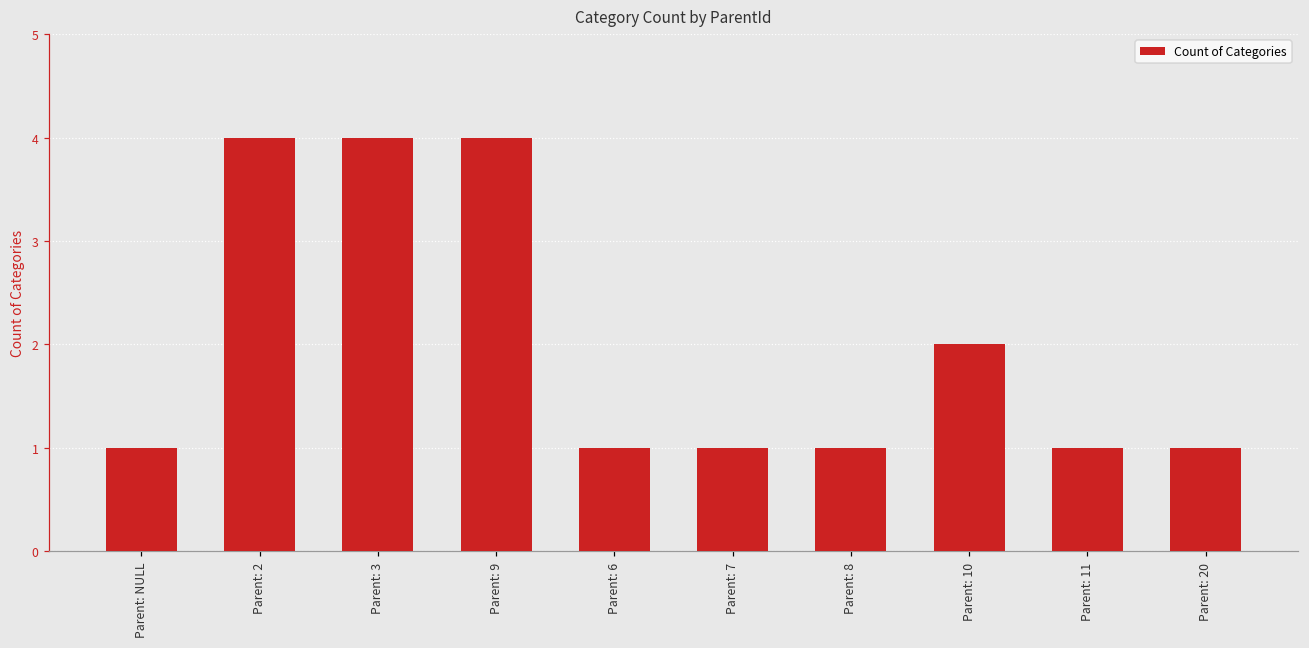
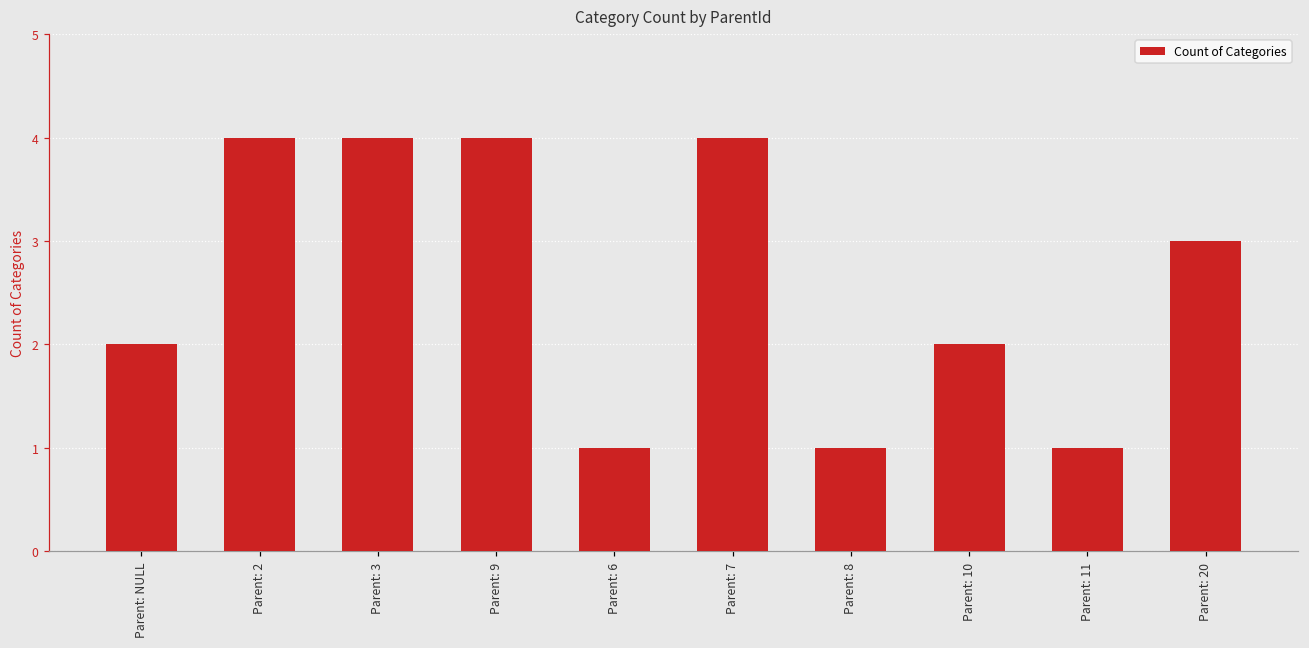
Parent: NULL: 1 -> 2
Parent: 7: 1 -> 4
Parent: 20: 1 -> 3
